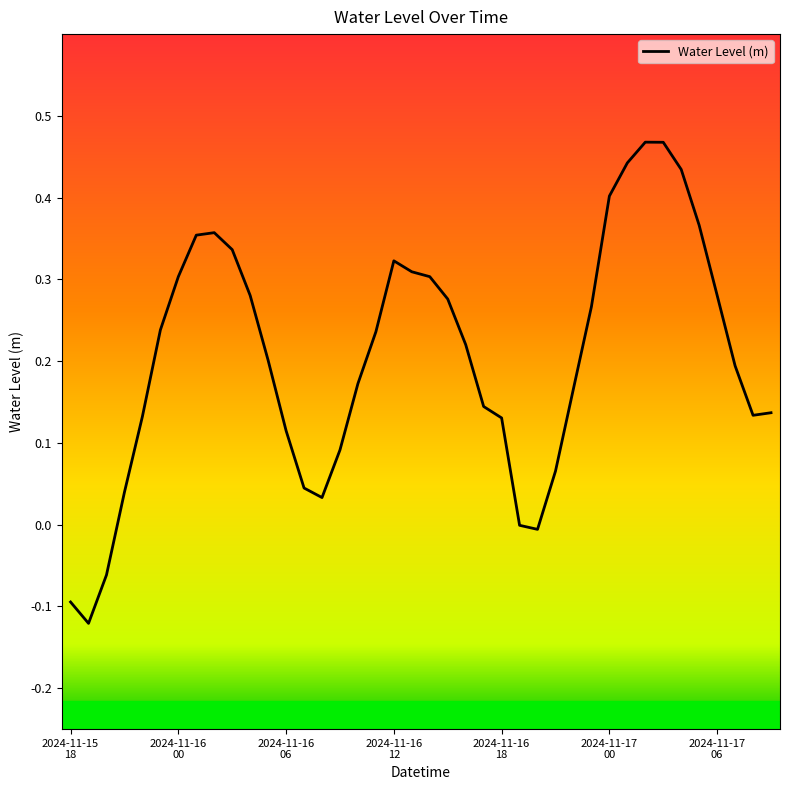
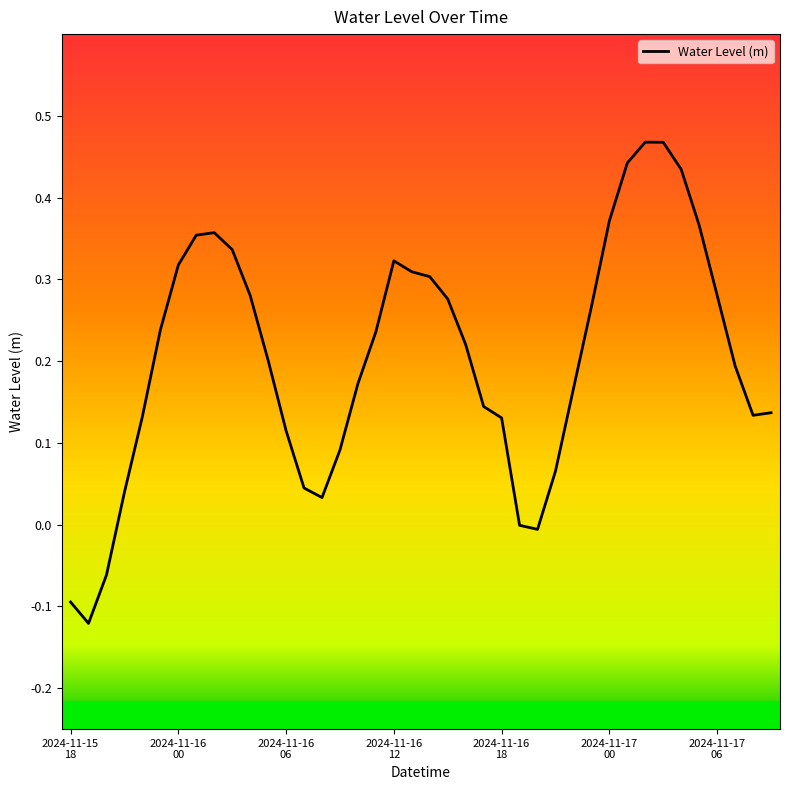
2024-11-16 00: 0.30 -> 0.32
2024-11-17 00: 0.40 -> 0.37
